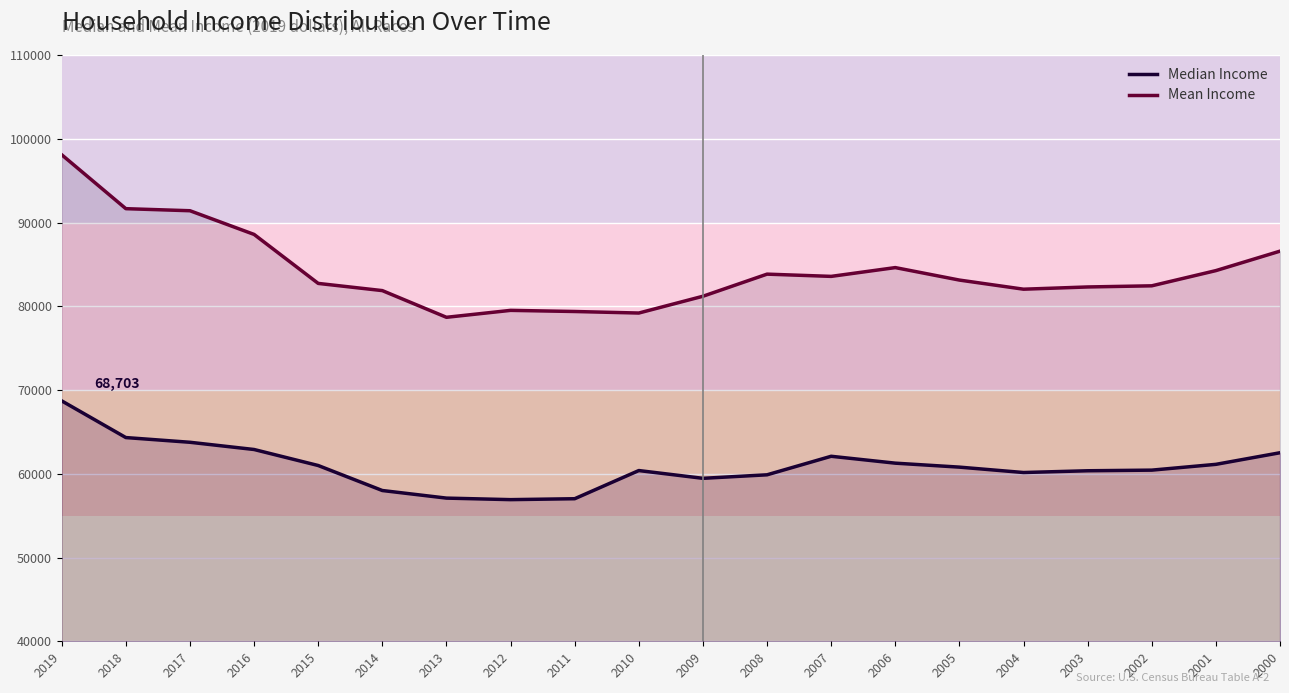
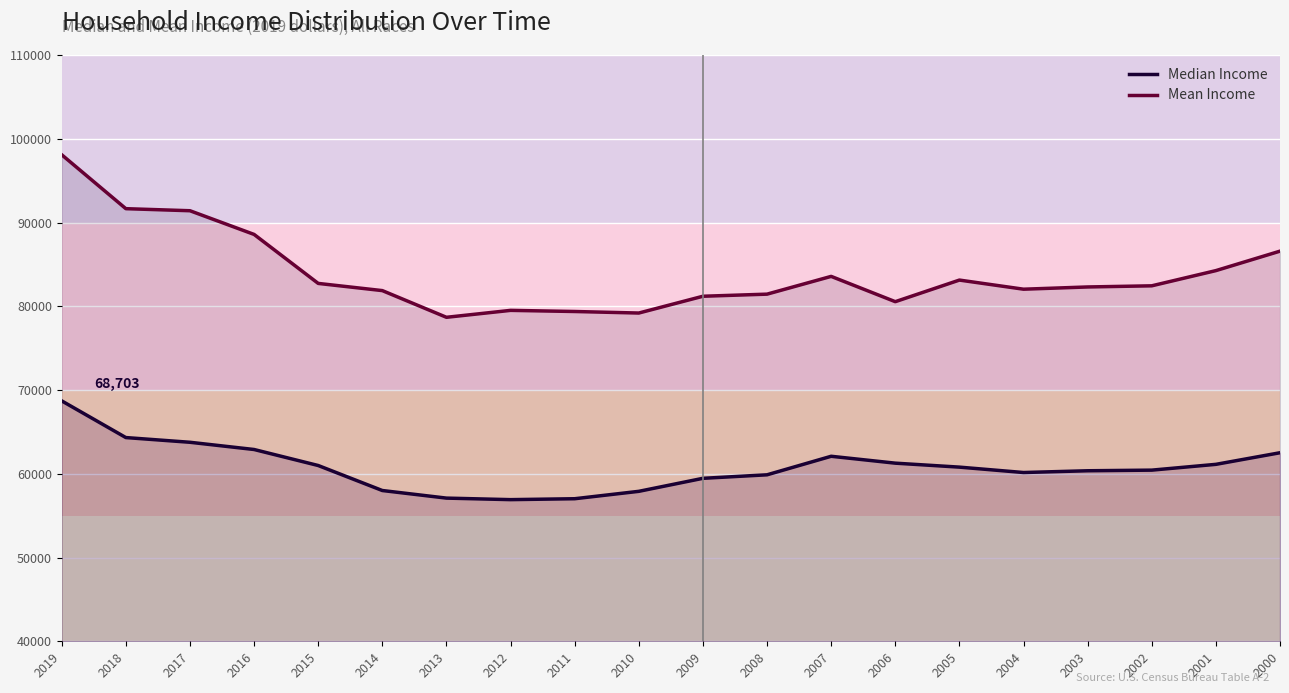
Median Income, 2010: 60000 -> 58000
Mean Income, 2008: 84000 -> 81000
Mean Income, 2006: 85000 -> 81000
